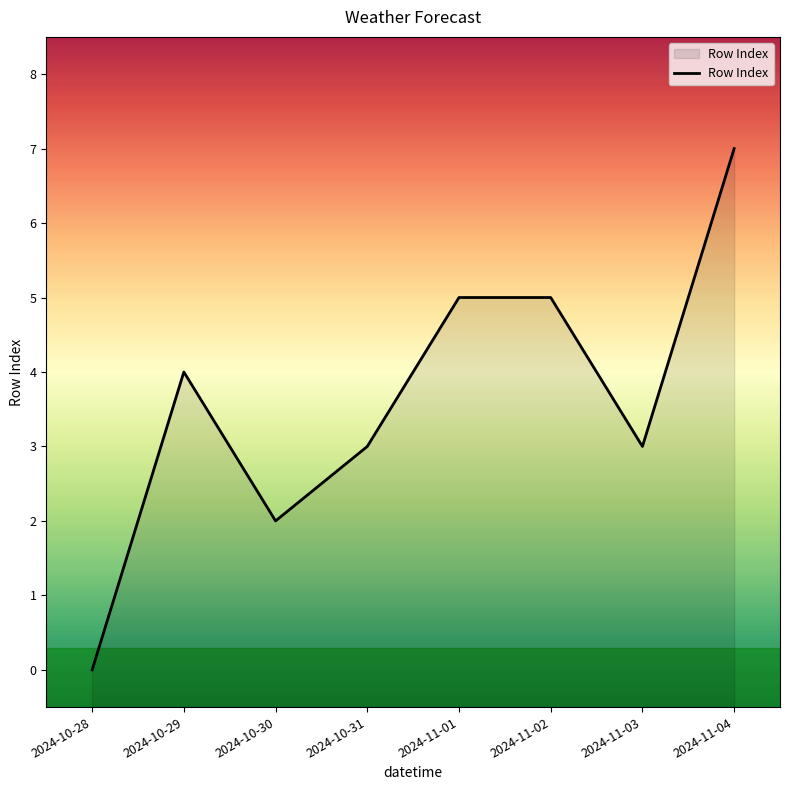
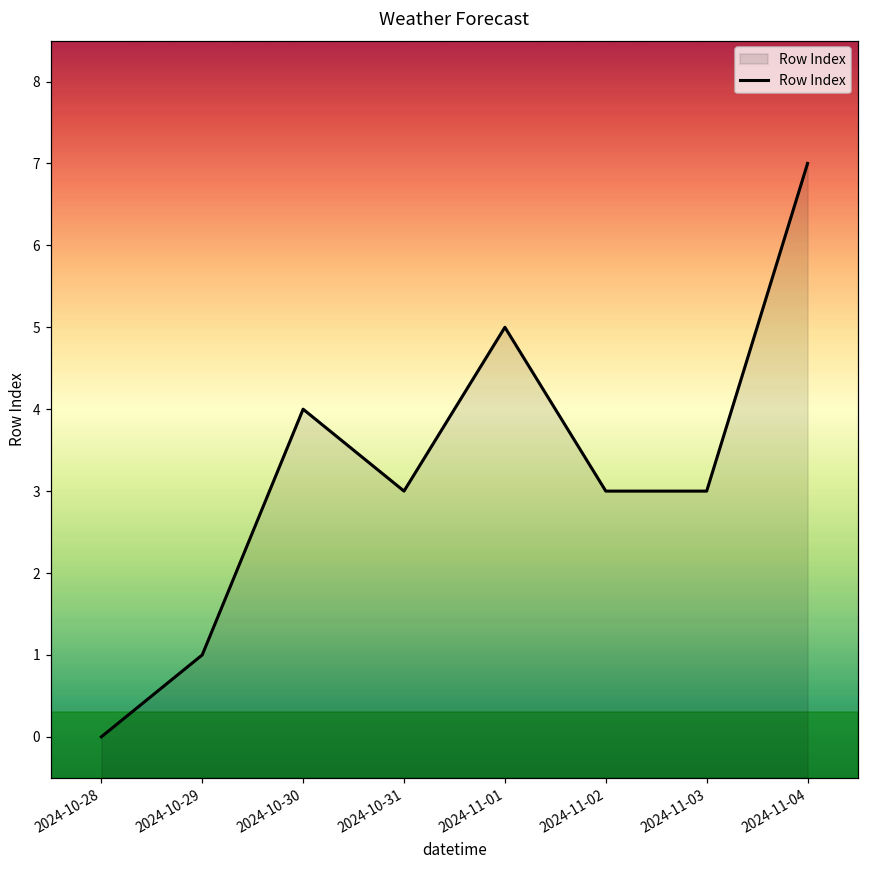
2024-10-29: 4 -> 1
2024-10-30: 2 -> 4
2024-11-02: 5 -> 3
